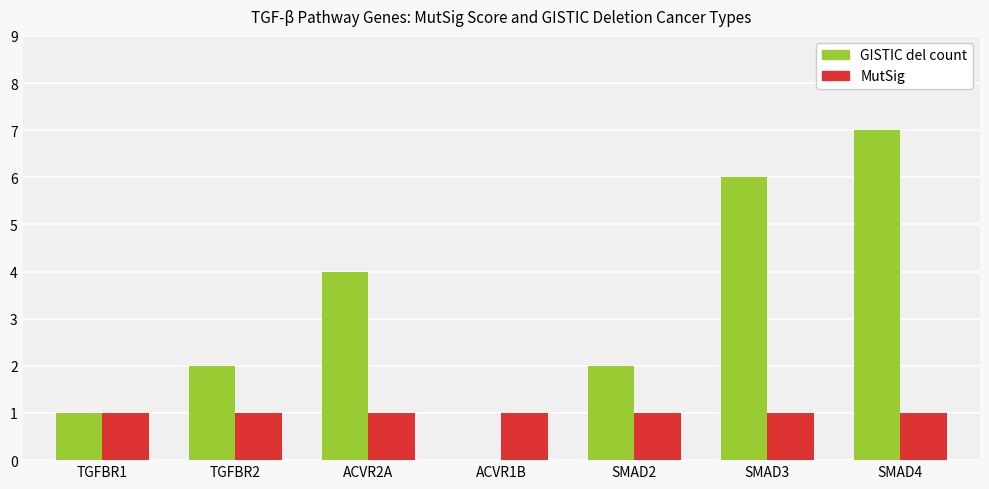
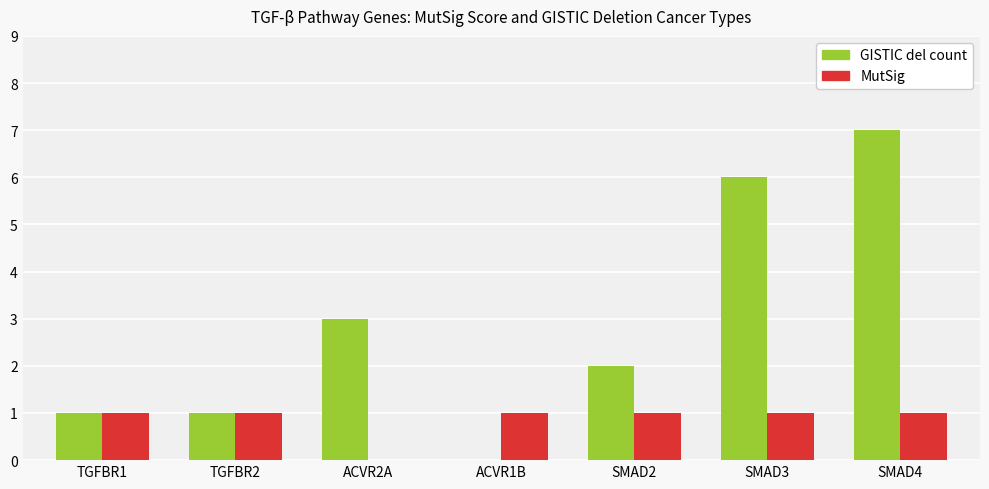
GISTIC del count, TGFBR2: 2 -> 1
GISTIC del count, ACVR2A: 4 -> 3
MutSig, ACVR2A: 1 -> 0
